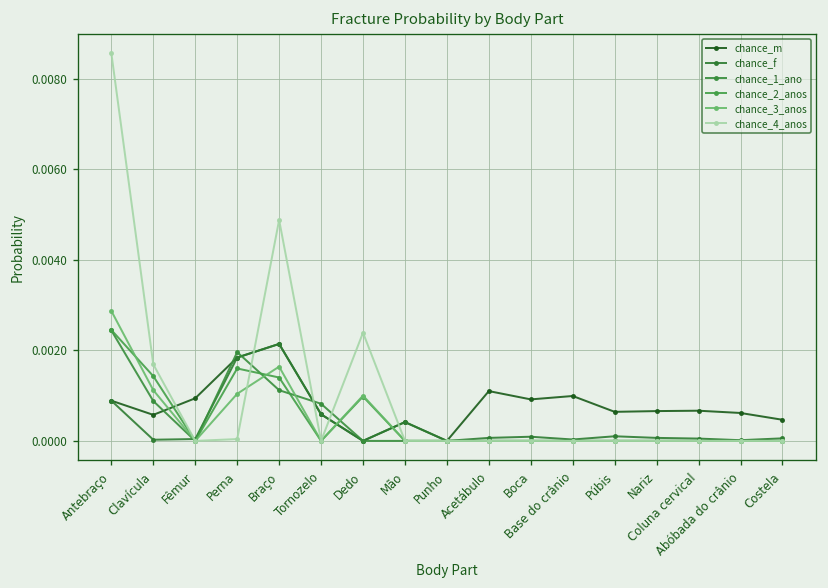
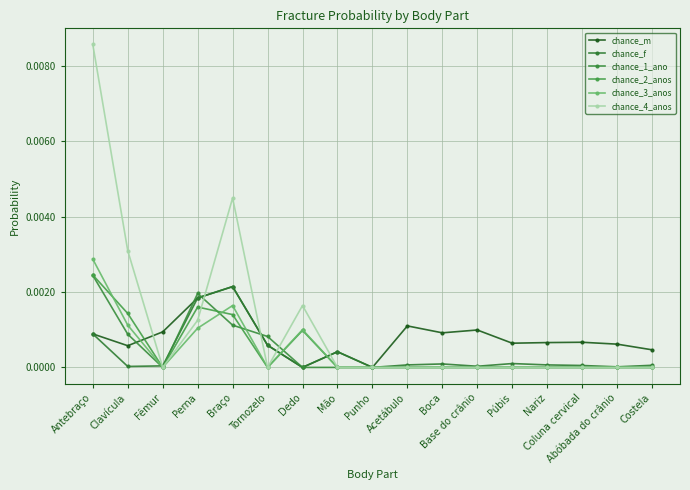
chance_4_anos, Clavícula: 0.0017 -> 0.0031
chance_4_anos, Perna: 0.0000 -> 0.0013
chance_4_anos, Braço: 0.0049 -> 0.0045
chance_4_anos, Dedo: 0.0024 -> 0.0016
